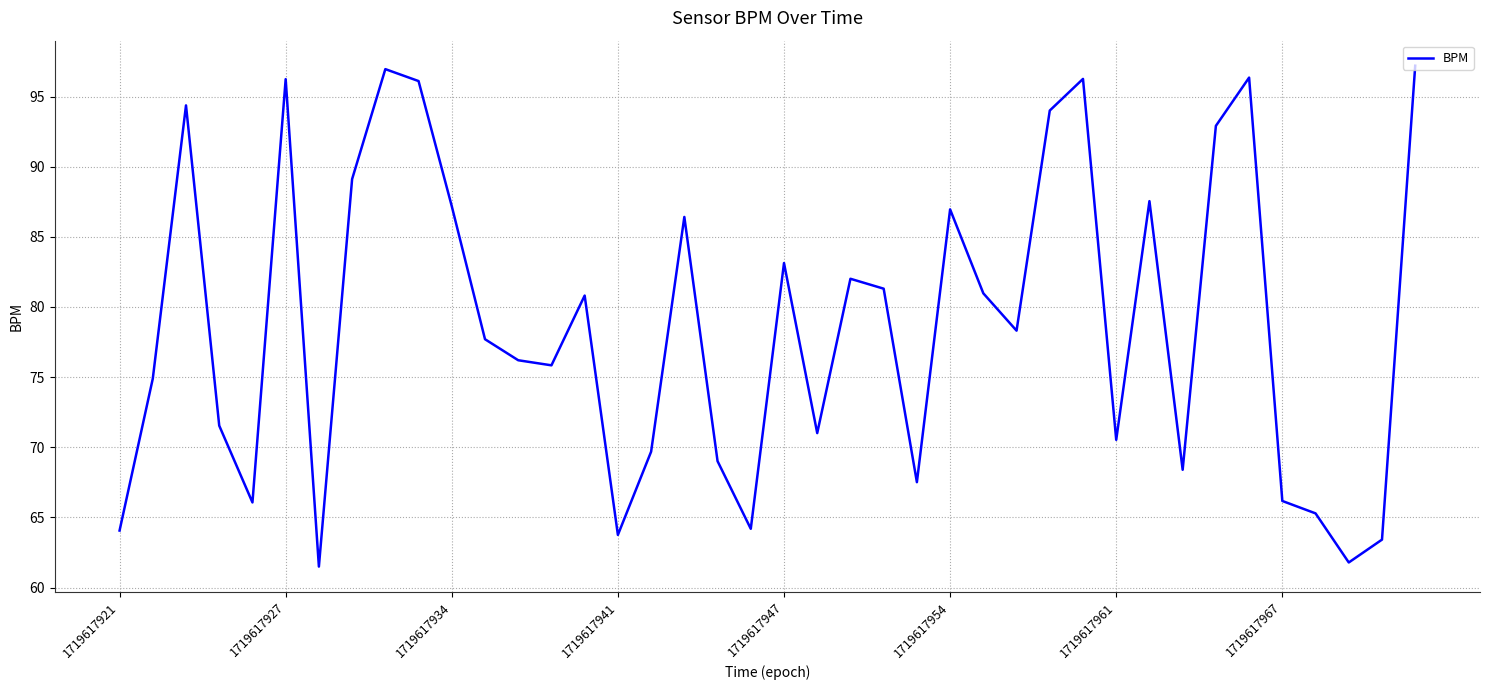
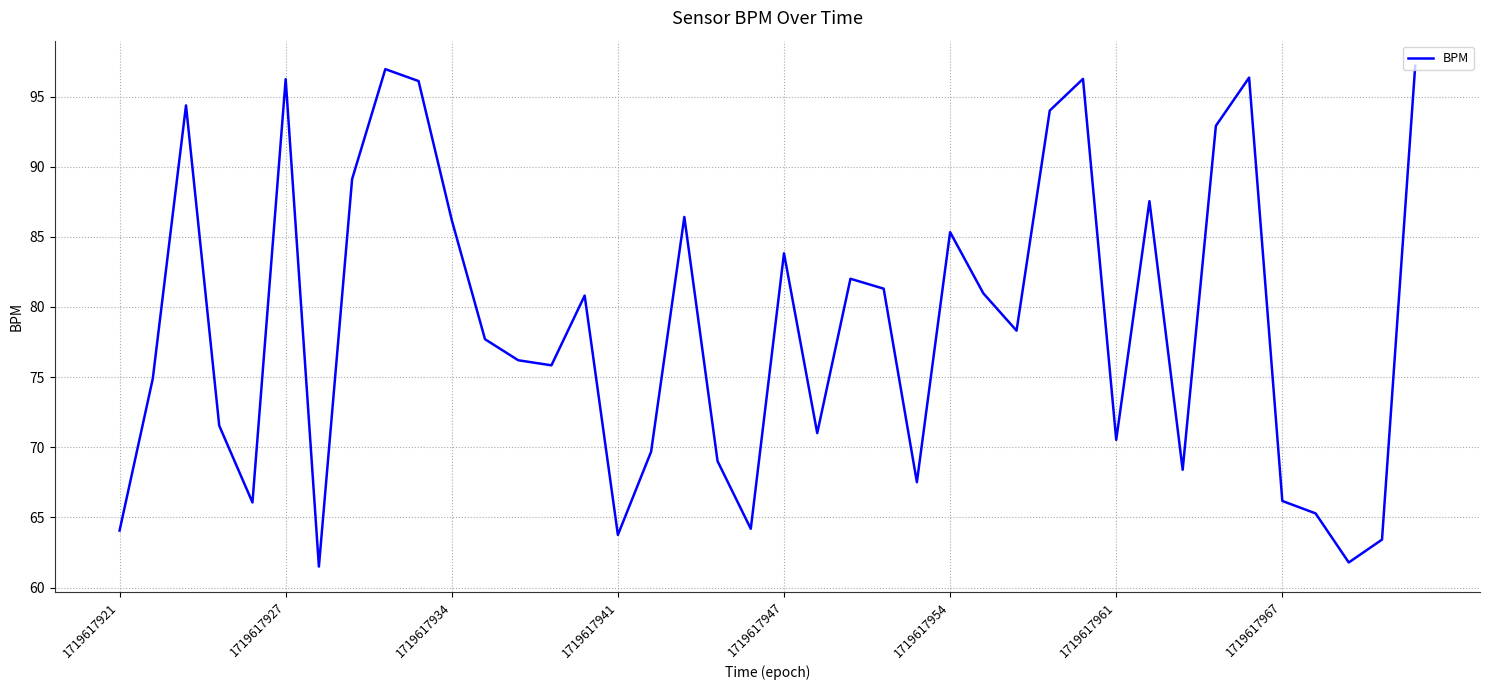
1719617934: 87.2 -> 86.2
1719617947: 83.1 -> 83.8
1719617954: 87.0 -> 85.3
